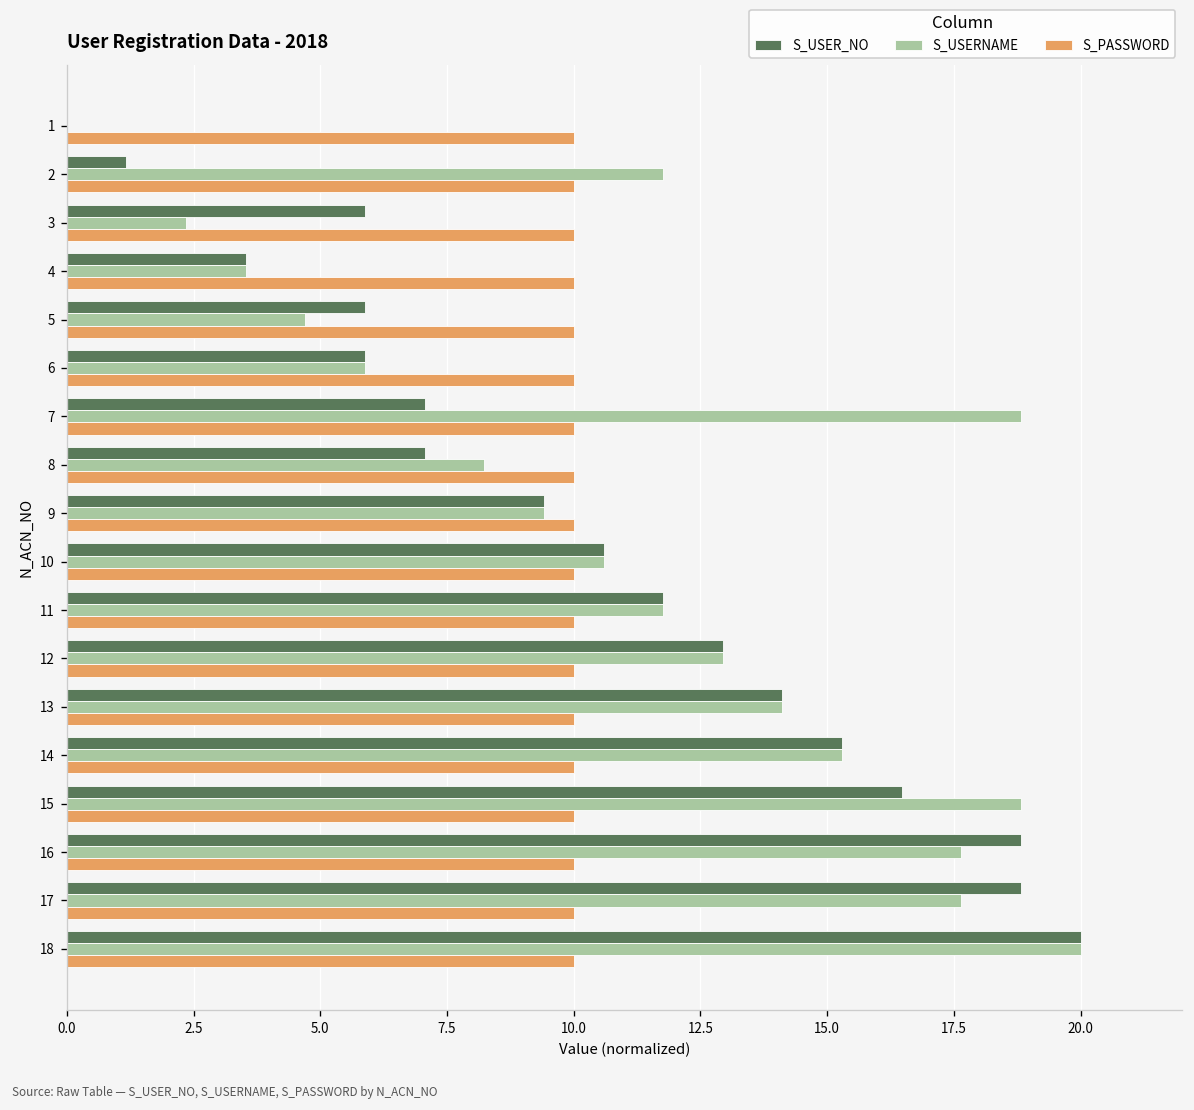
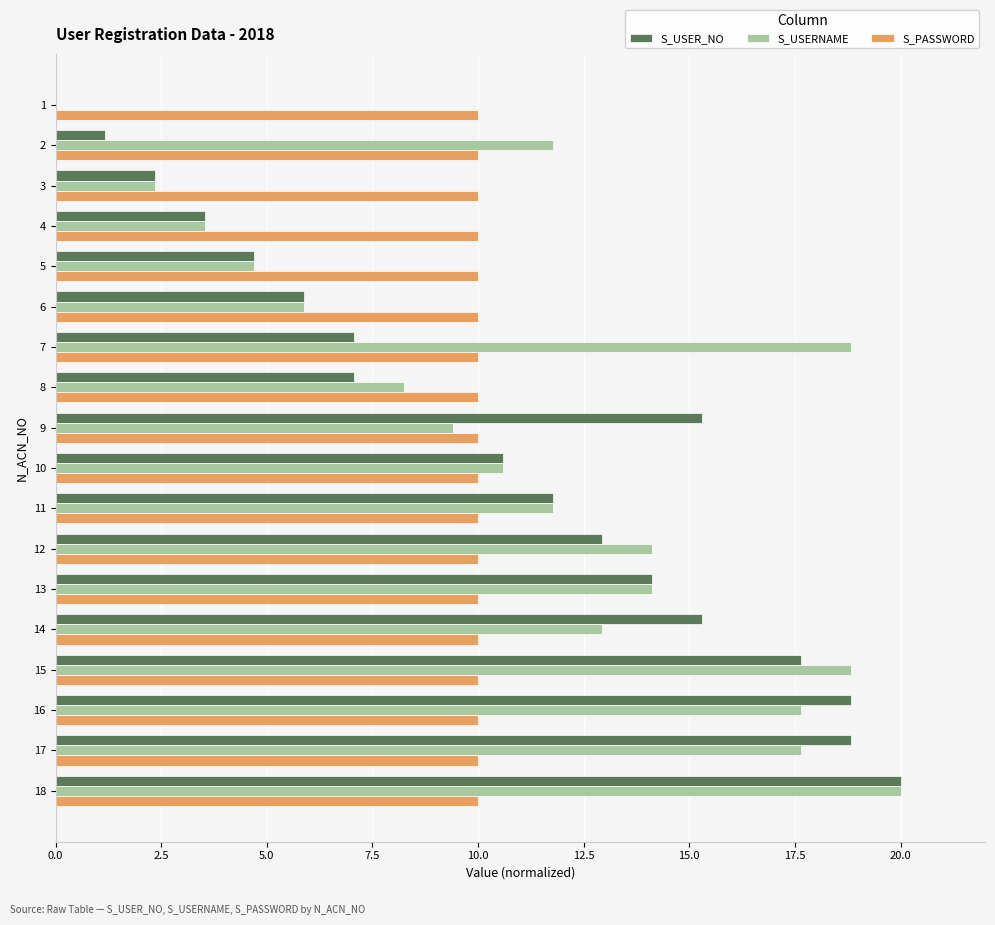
S_USER_NO, 3: 5.9 -> 2.4
S_USER_NO, 5: 5.9 -> 4.7
S_USER_NO, 9: 9.4 -> 15.3
S_USERNAME, 12: 12.9 -> 14.1
S_USERNAME, 14: 15.3 -> 12.9
S_USER_NO, 15: 16.5 -> 17.6
